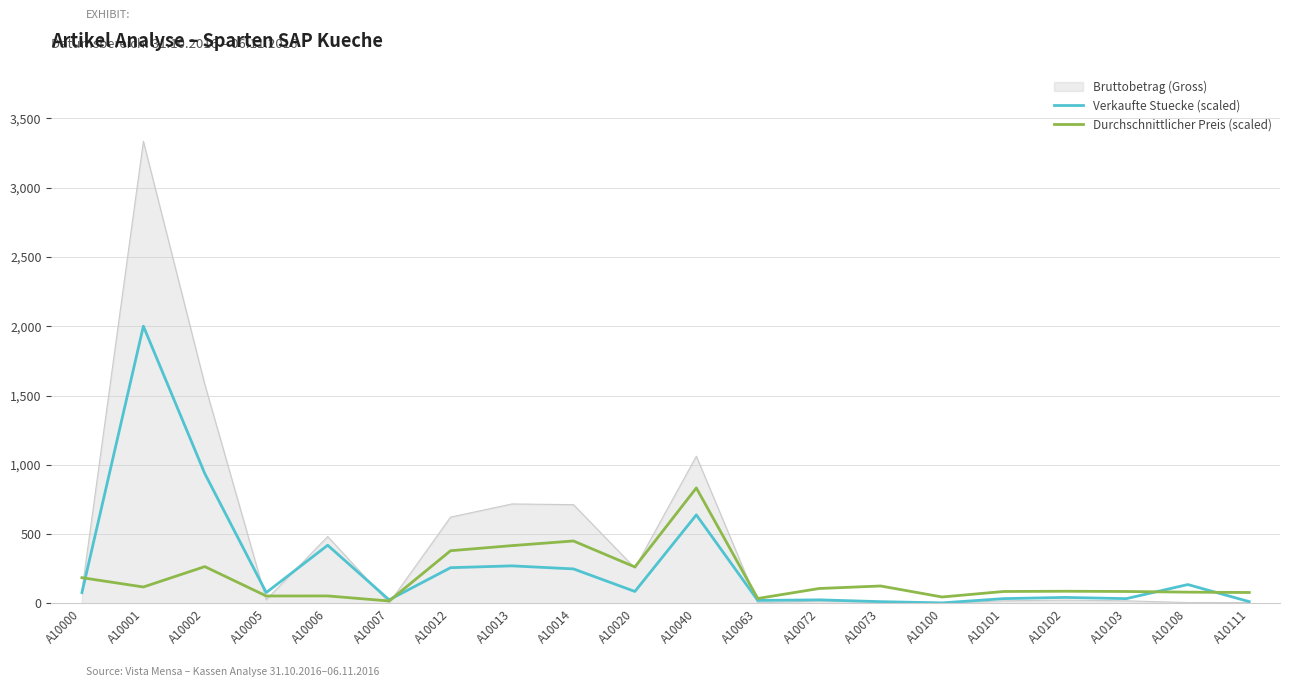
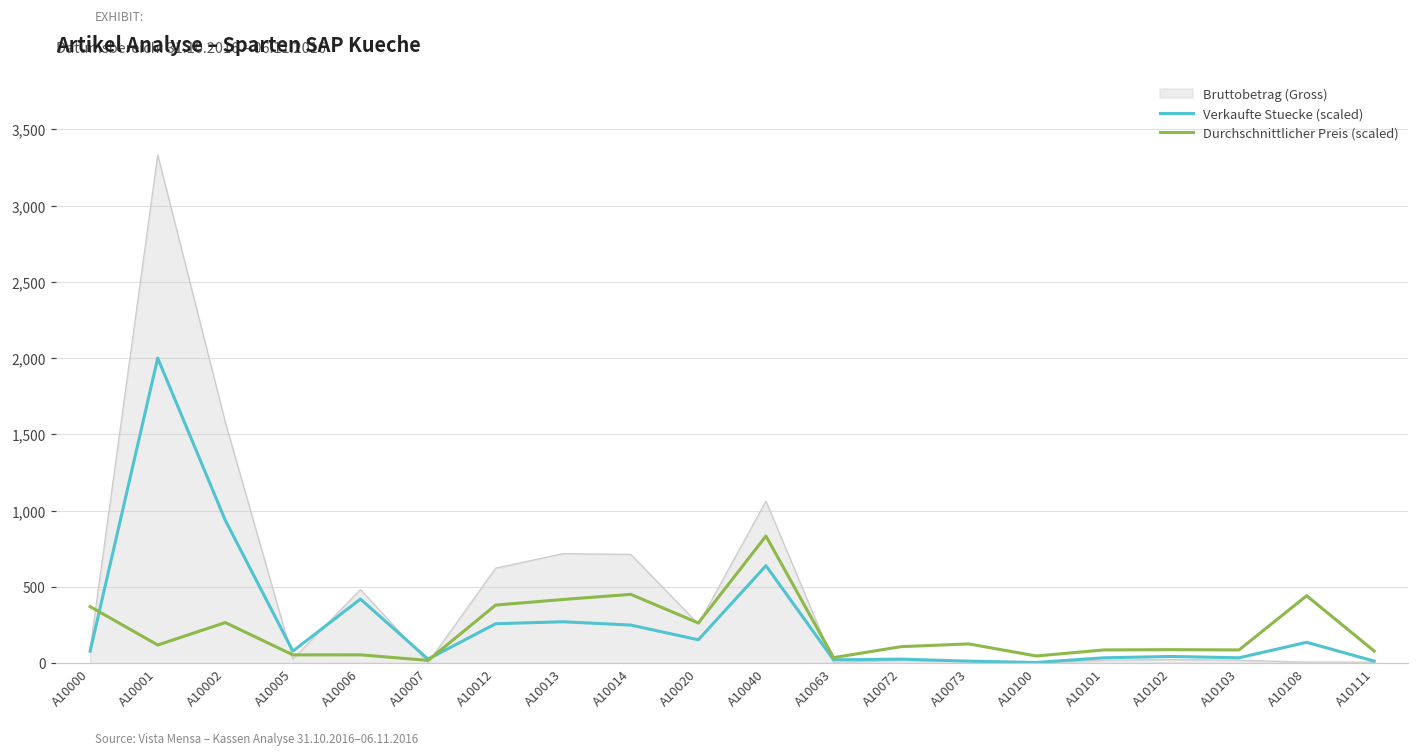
Durchschnittlicher Preis (scaled), A10000: 190 -> 370
Verkaufte Stuecke (scaled), A10020: 90 -> 150
Durchschnittlicher Preis (scaled), A10108: 80 -> 440
